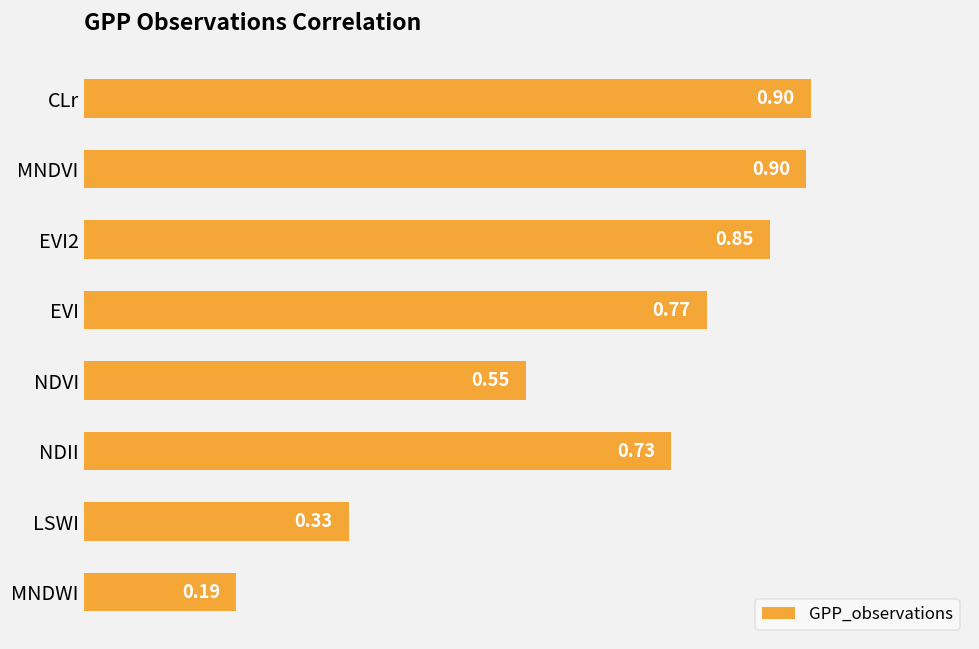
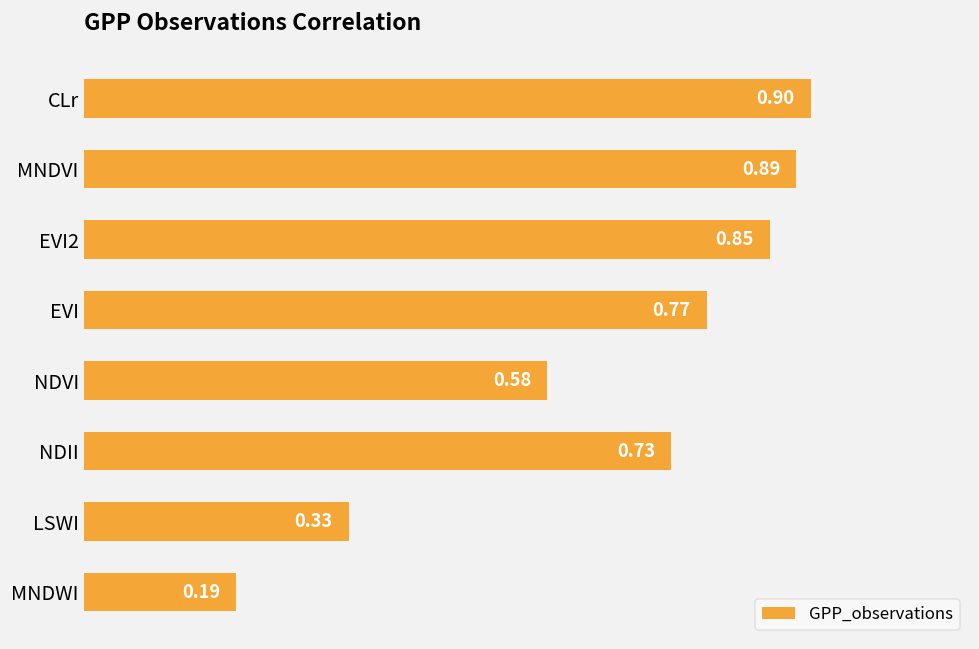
MNDVI: 0.90 -> 0.89
NDVI: 0.55 -> 0.58
